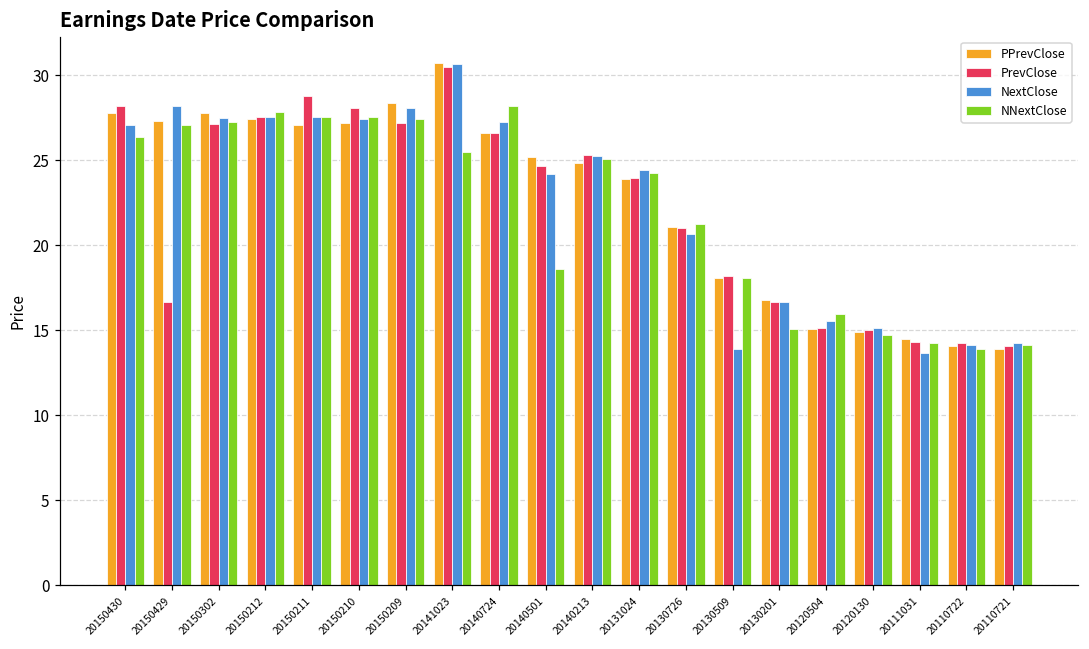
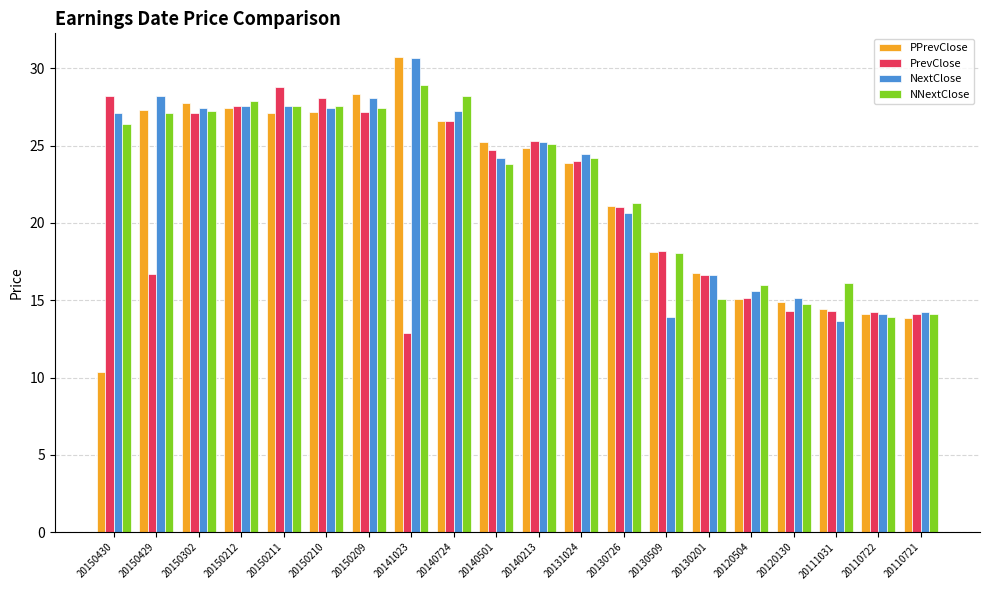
PPrevClose, 20150430: 27.8 -> 10.4
PrevClose, 20141023: 30.5 -> 12.9
NNextClose, 20141023: 25.5 -> 28.9
NNextClose, 20140501: 18.6 -> 23.8
PrevClose, 20120130: 15.0 -> 14.3
NNextClose, 20111031: 14.2 -> 16.1
